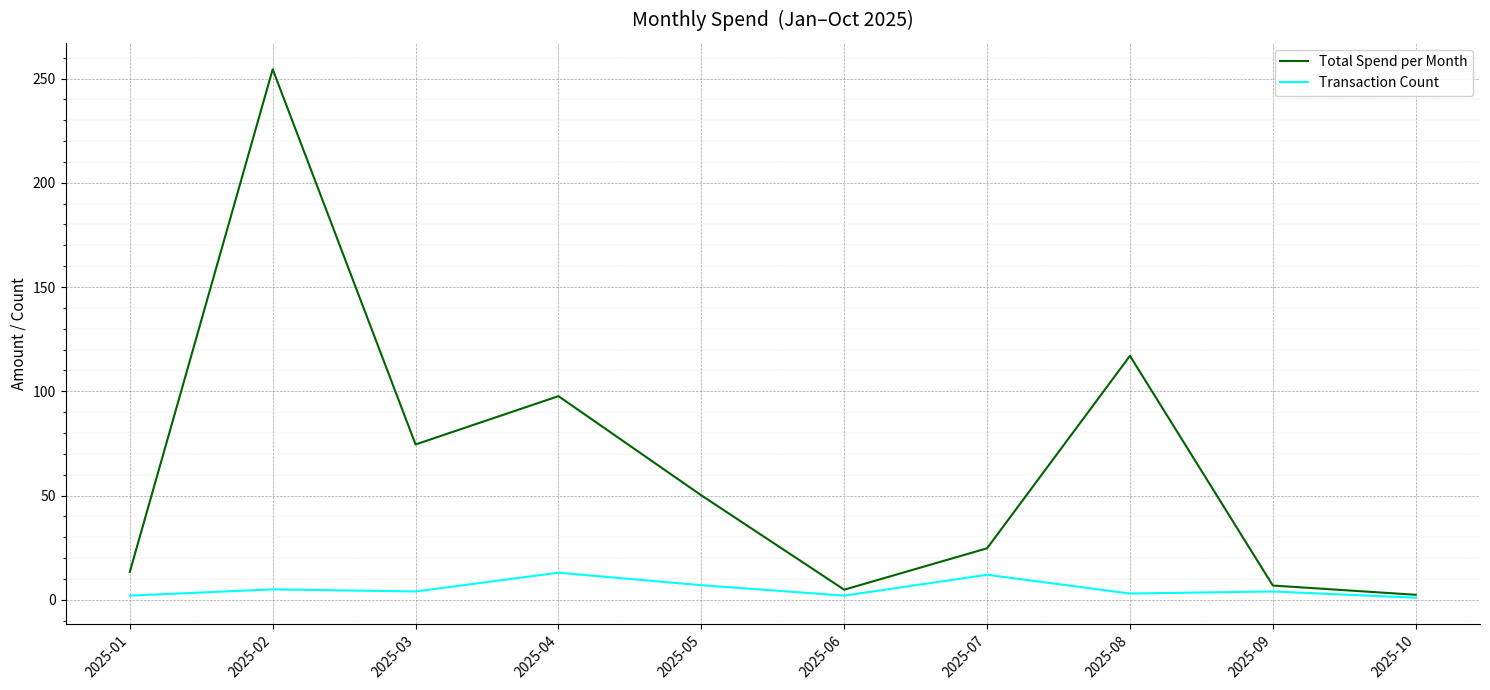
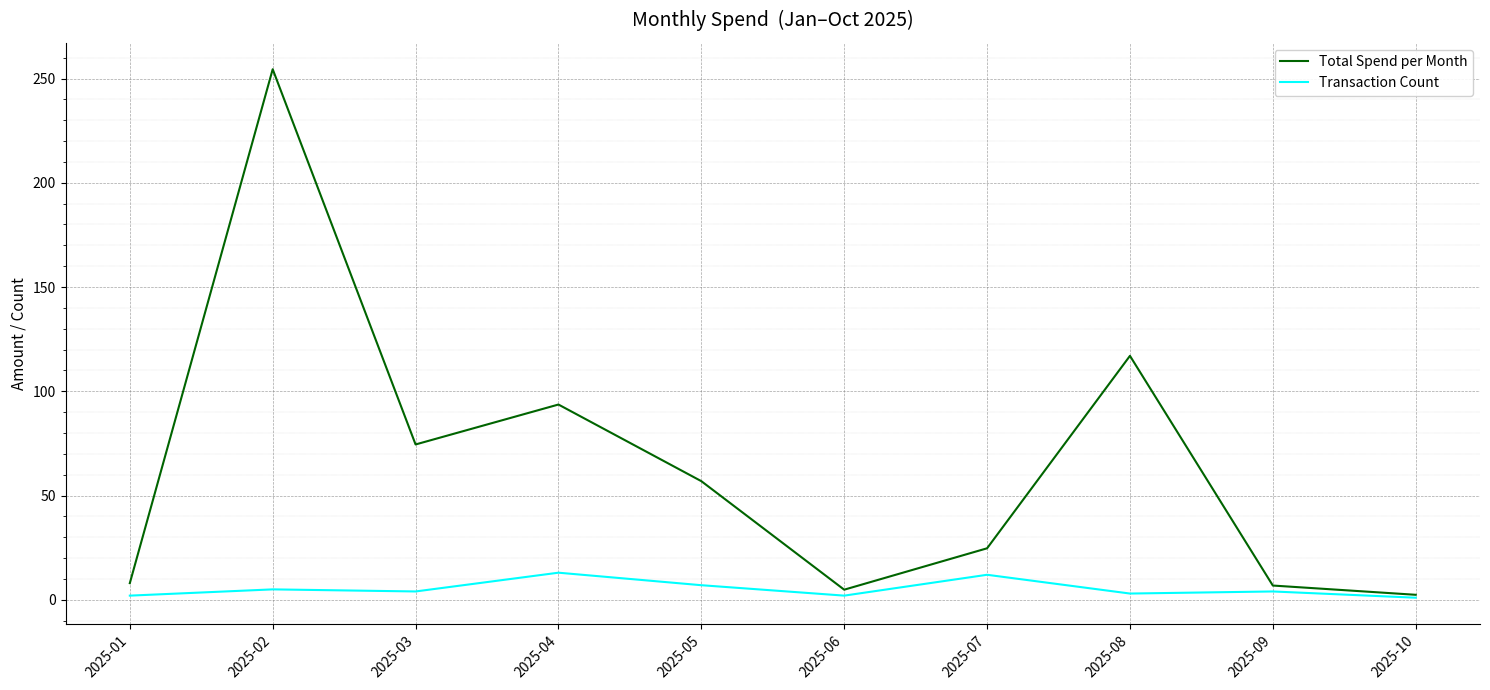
Total Spend per Month, 2025-01: 13 -> 8
Total Spend per Month, 2025-04: 98 -> 94
Total Spend per Month, 2025-05: 50 -> 57
